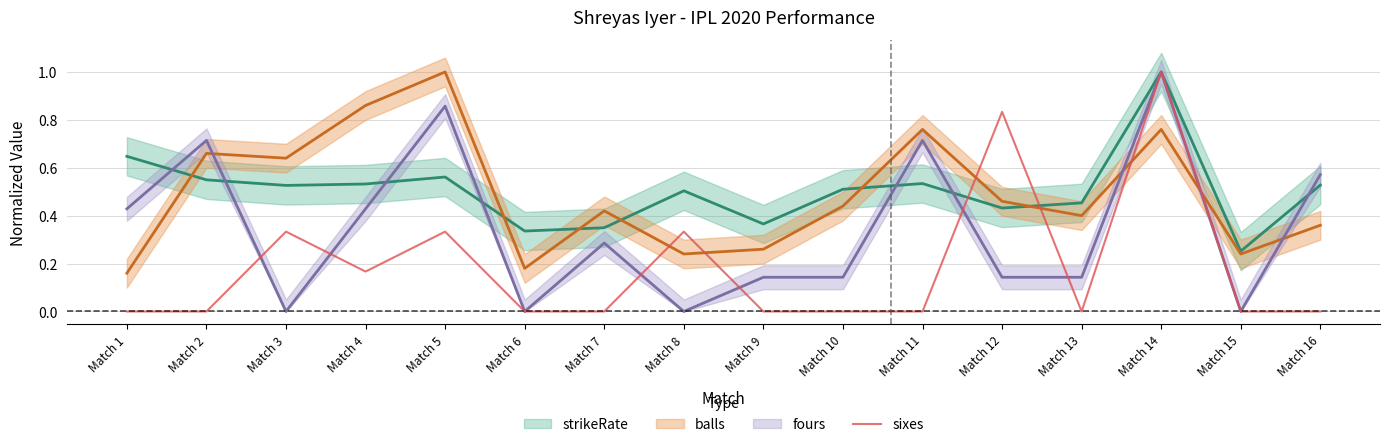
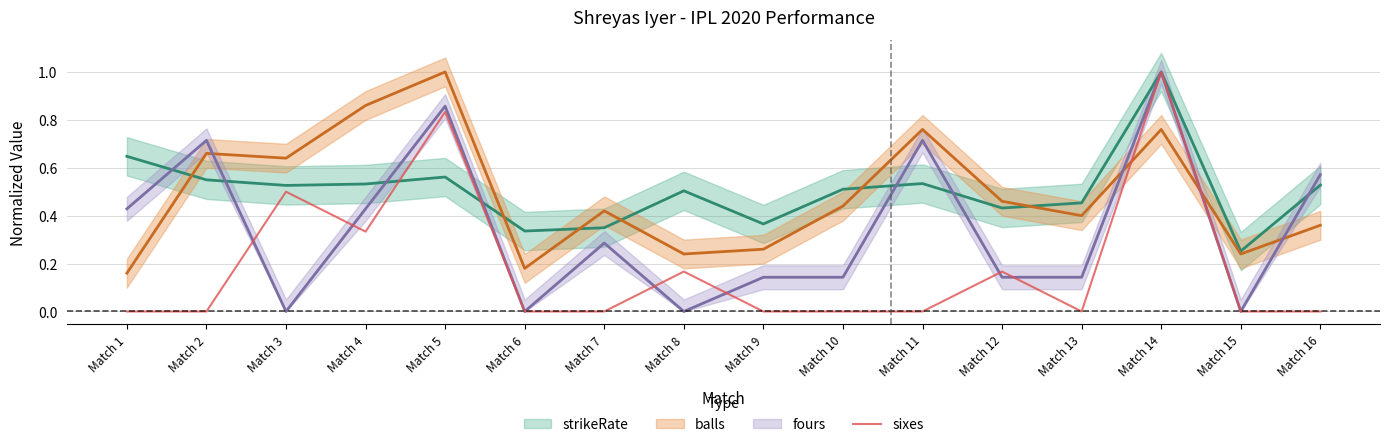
sixes, Match 3: 0.33 -> 0.50
sixes, Match 4: 0.17 -> 0.33
sixes, Match 5: 0.33 -> 0.83
sixes, Match 8: 0.33 -> 0.17
sixes, Match 12: 0.83 -> 0.17
